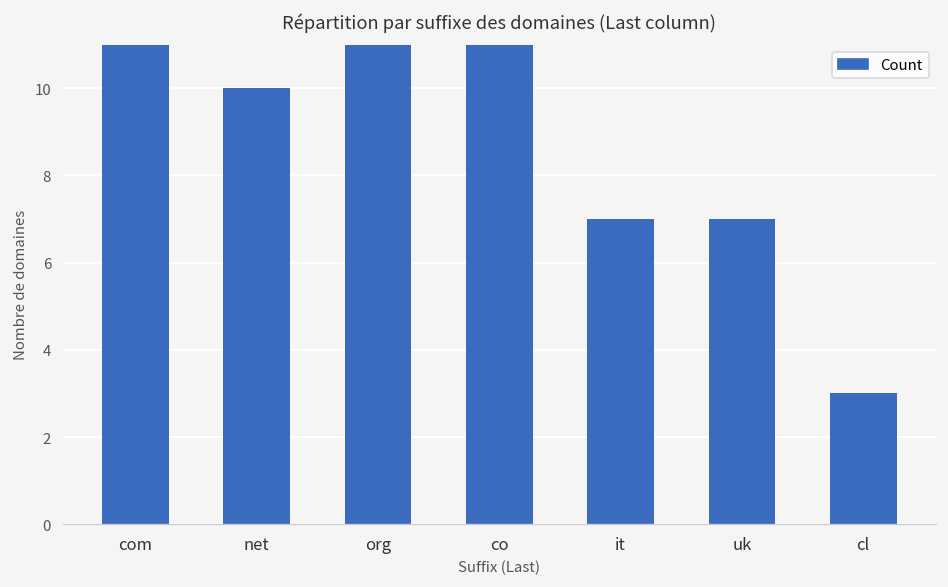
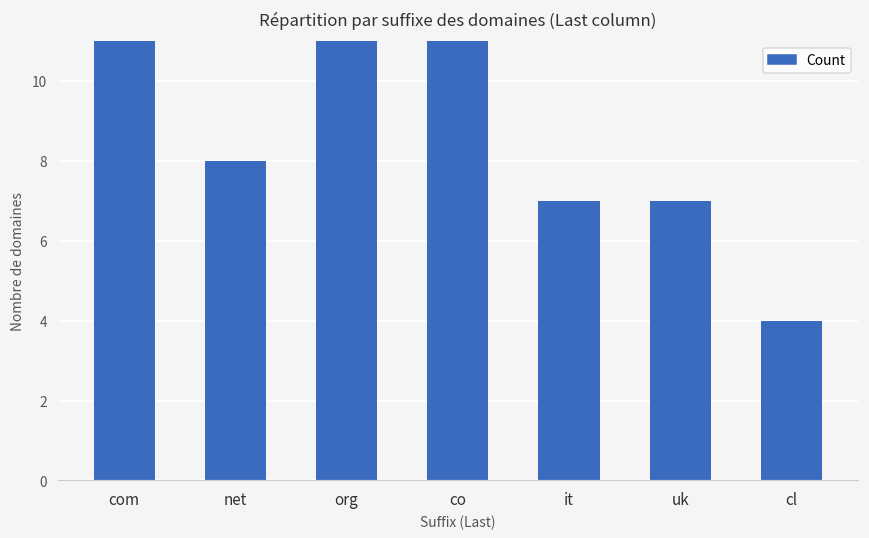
net: 10 -> 8
cl: 3 -> 4
